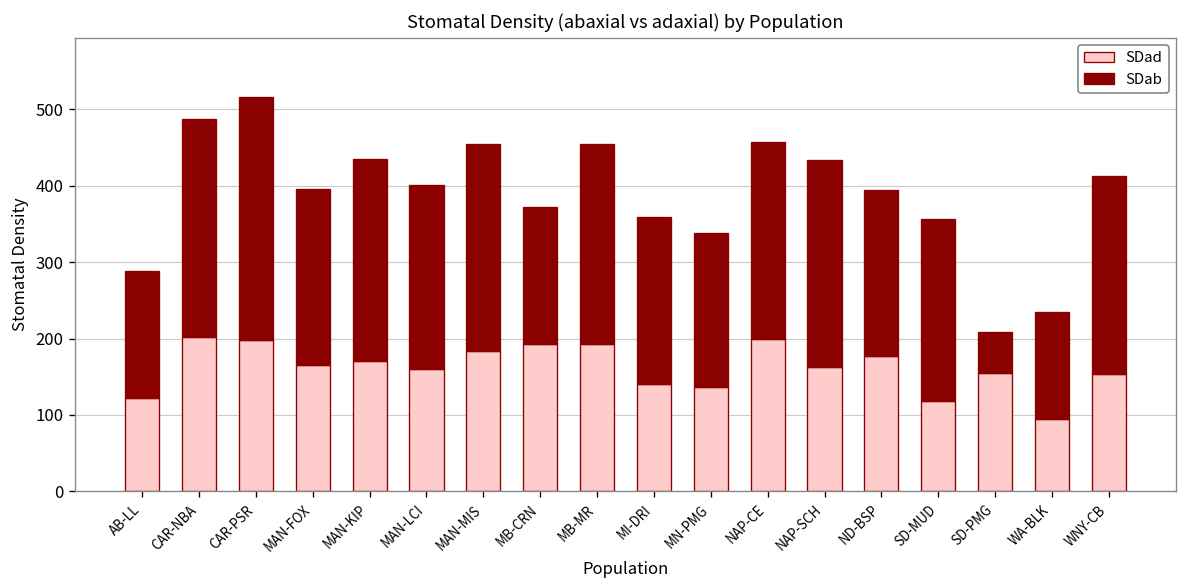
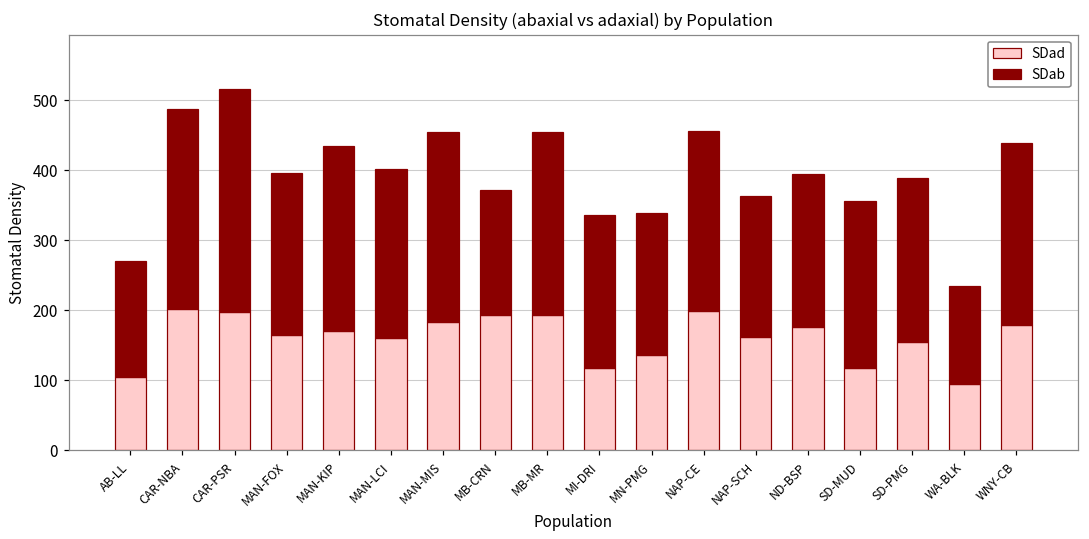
SDad, AB-LL: 120 -> 100
SDad, MI-DRI: 140 -> 120
SDab, NAP-SCH: 270 -> 200
SDab, SD-PMG: 50 -> 230
SDad, WNY-CB: 150 -> 180
